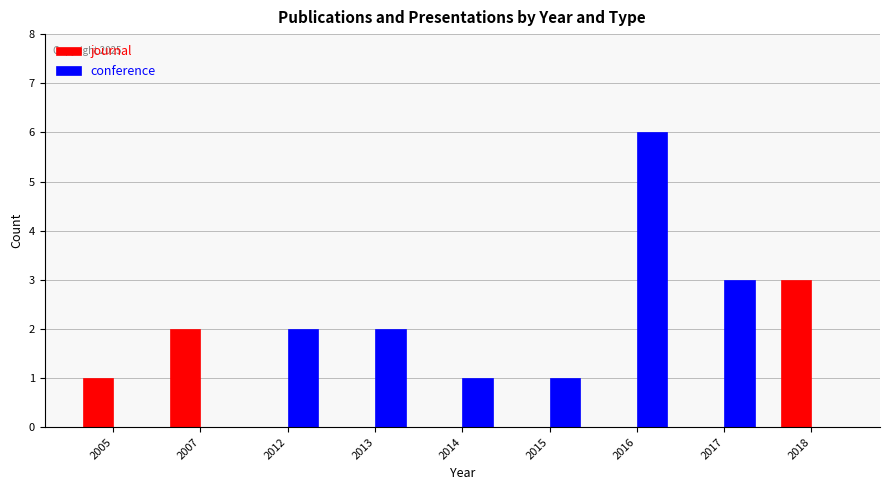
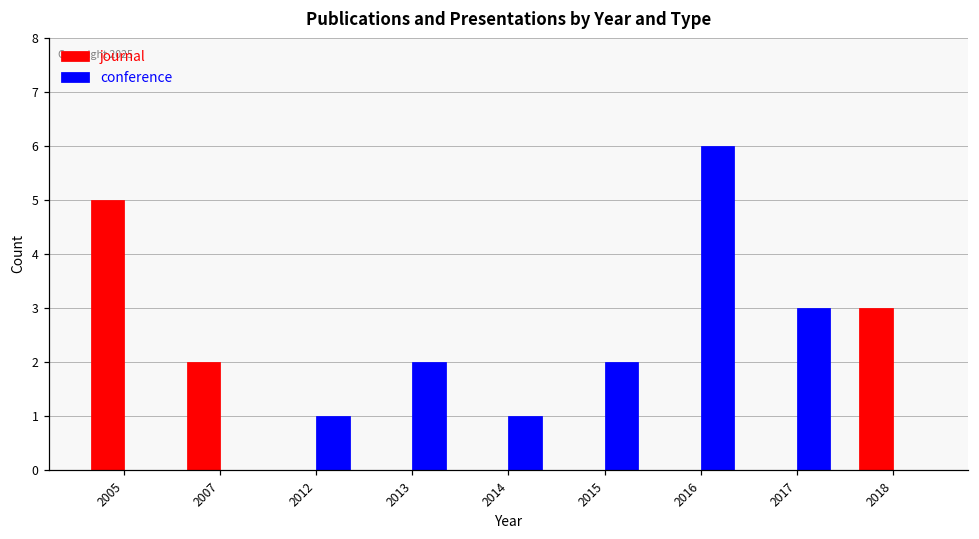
journal, 2005: 1 -> 5
conference, 2012: 2 -> 1
conference, 2015: 1 -> 2
